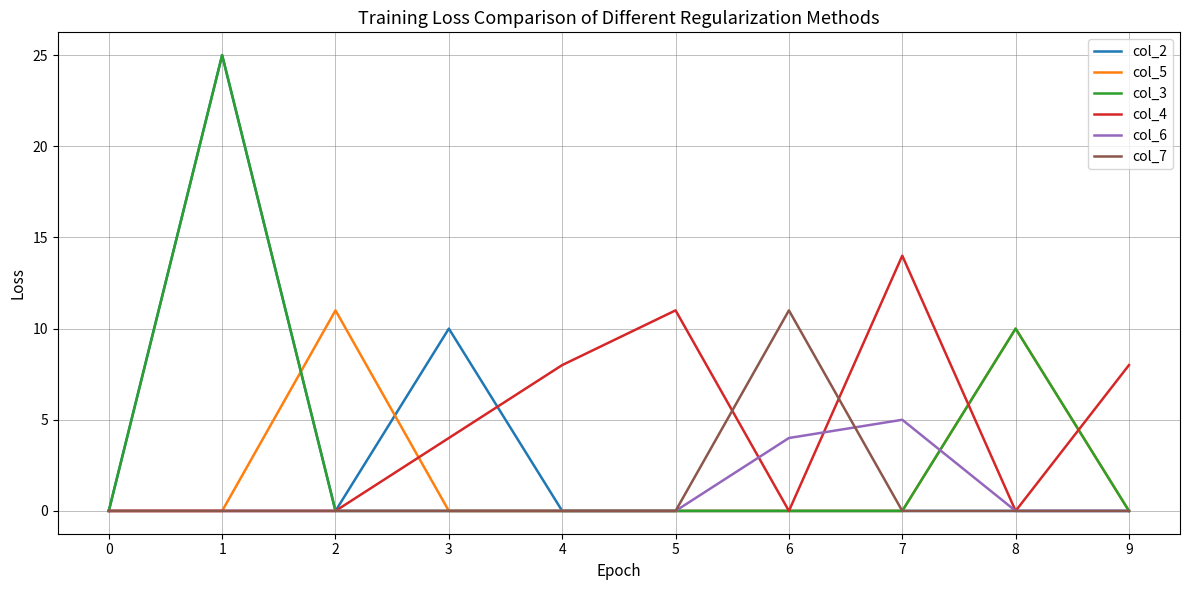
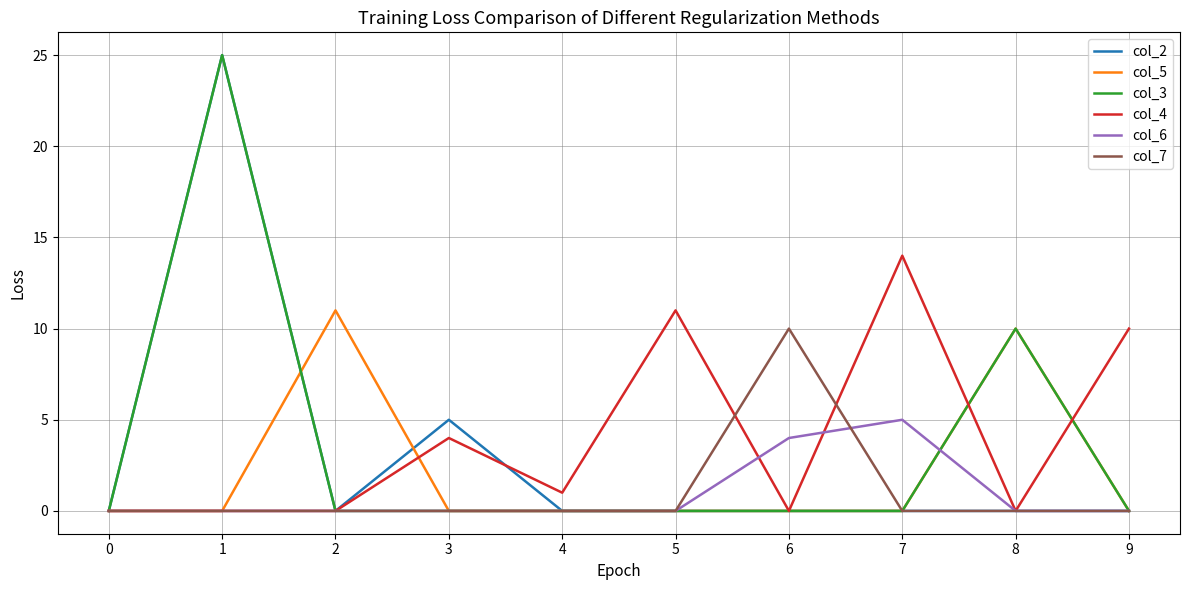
col_2, 3: 10 -> 5
col_4, 4: 8 -> 1
col_7, 6: 11 -> 10
col_4, 9: 8 -> 10
